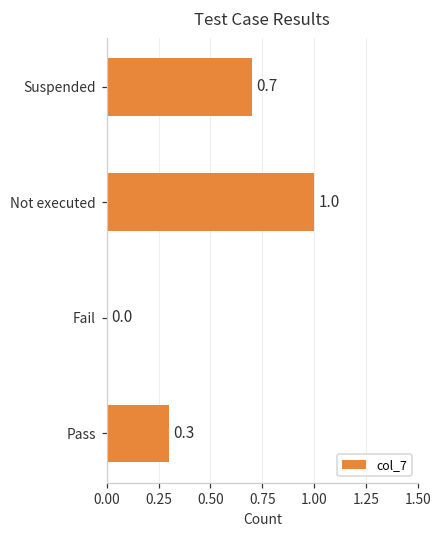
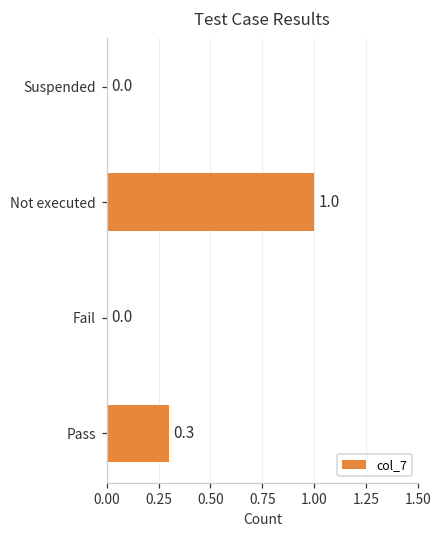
Suspended: 0.7 -> 0.0
